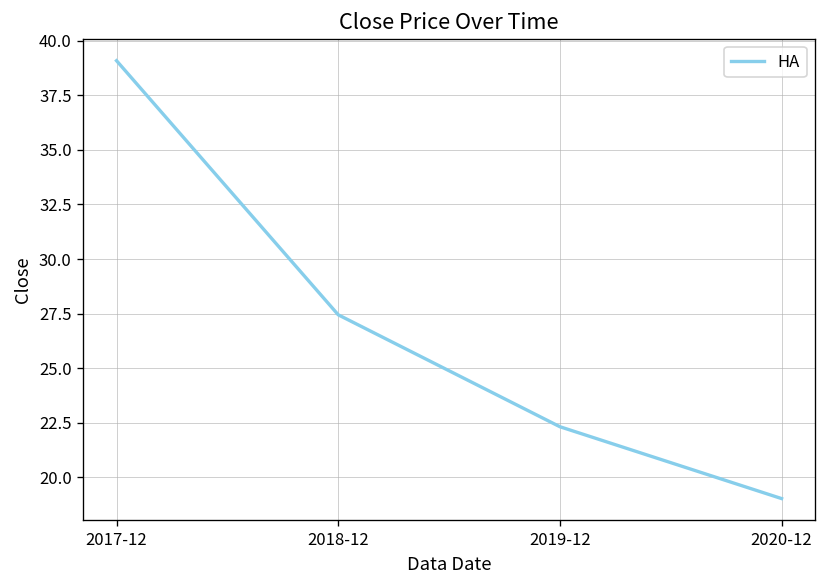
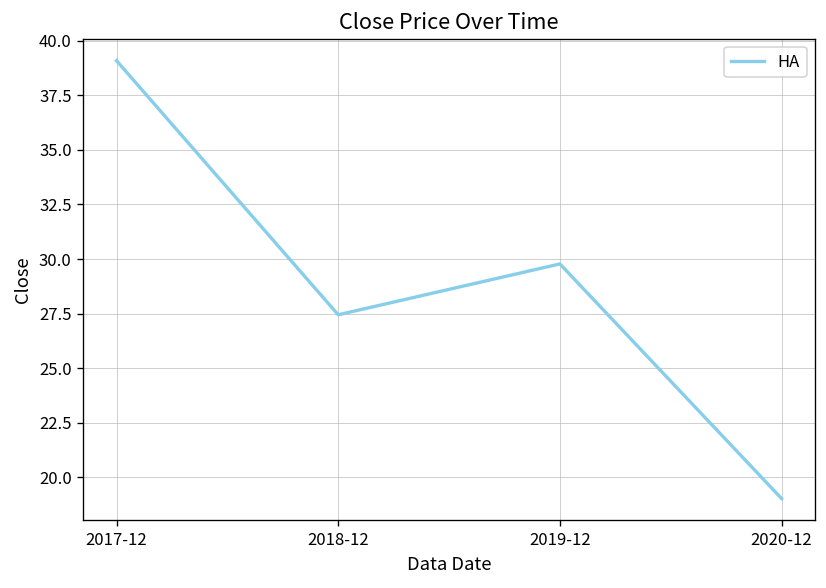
2019-12: 22.3 -> 29.8
